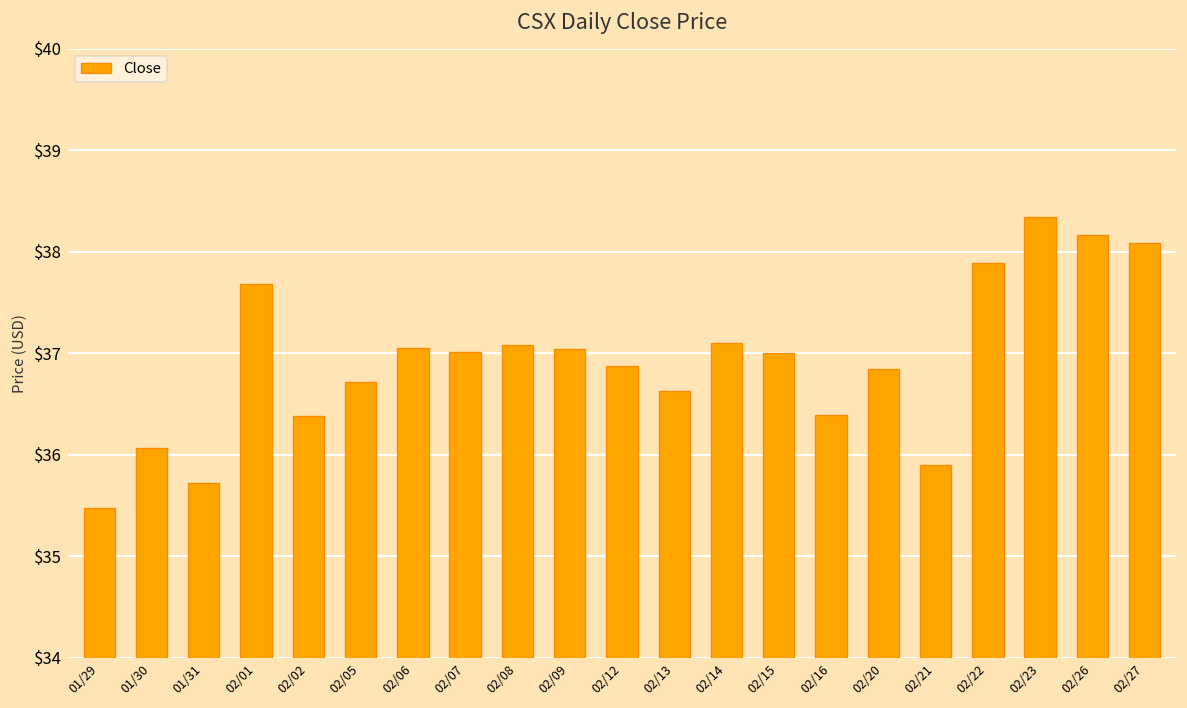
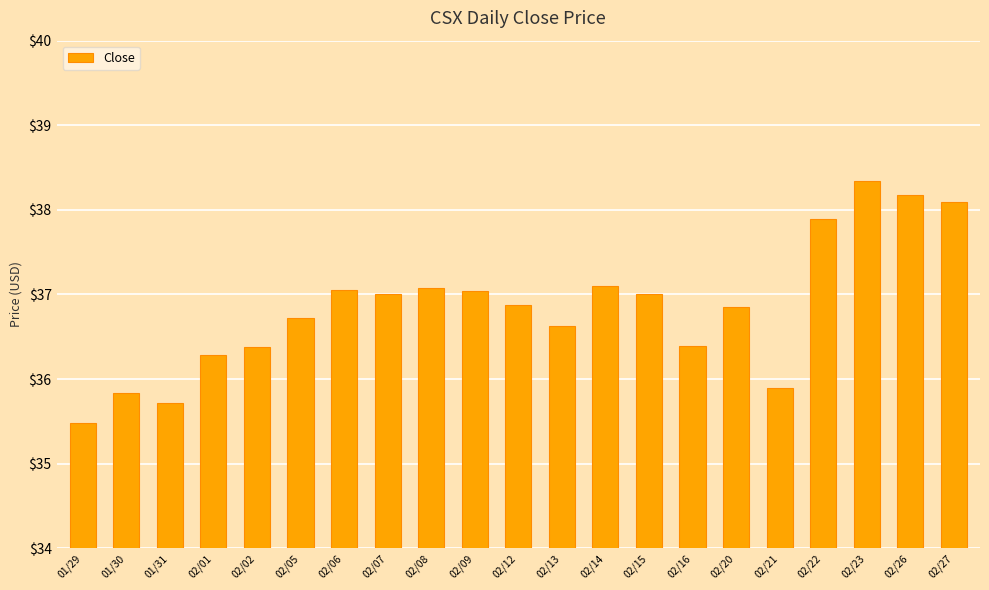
01/30: $36.1 -> $35.8
02/01: $37.7 -> $36.3
